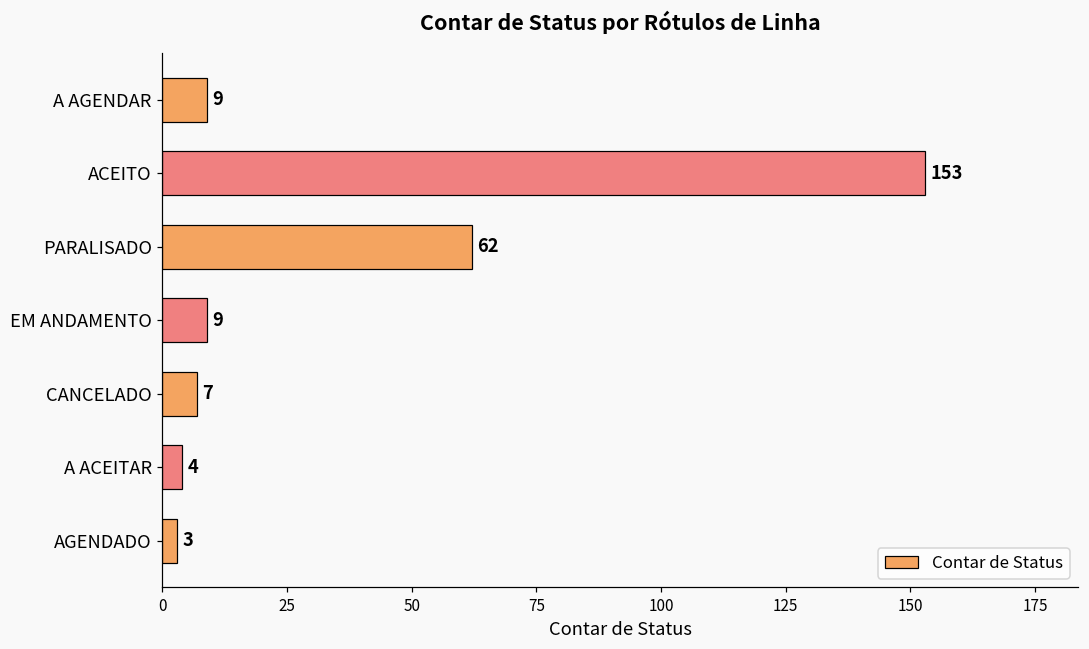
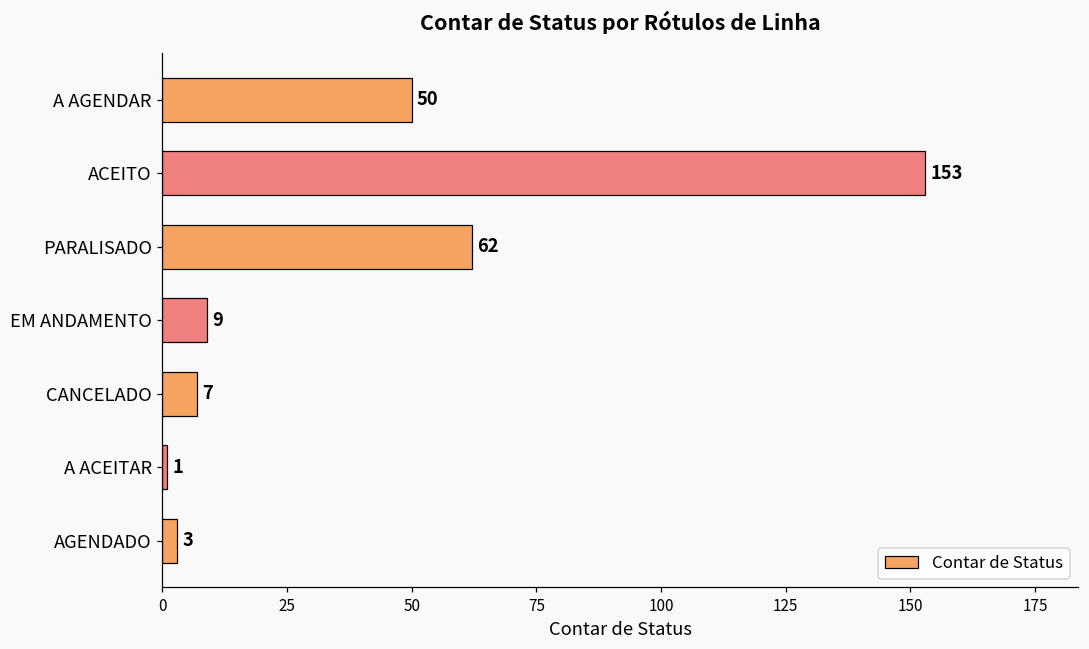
A AGENDAR: 9 -> 50
A ACEITAR: 4 -> 1
